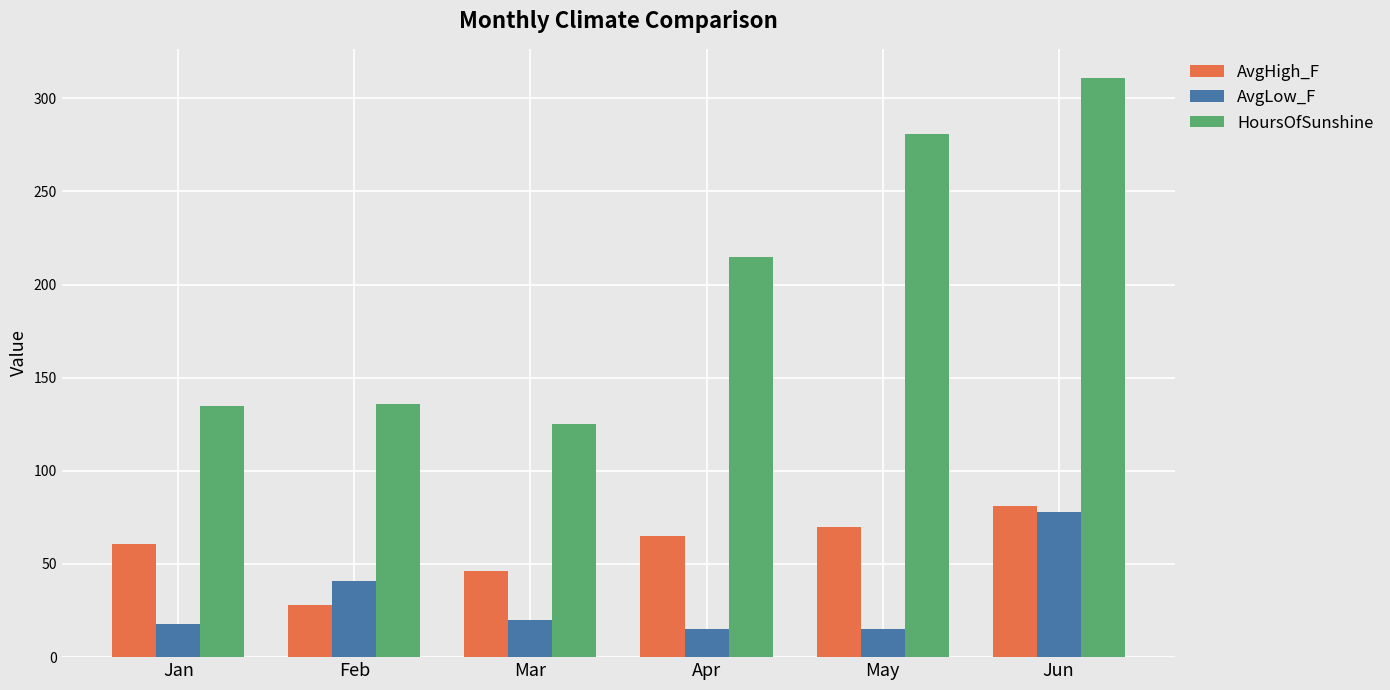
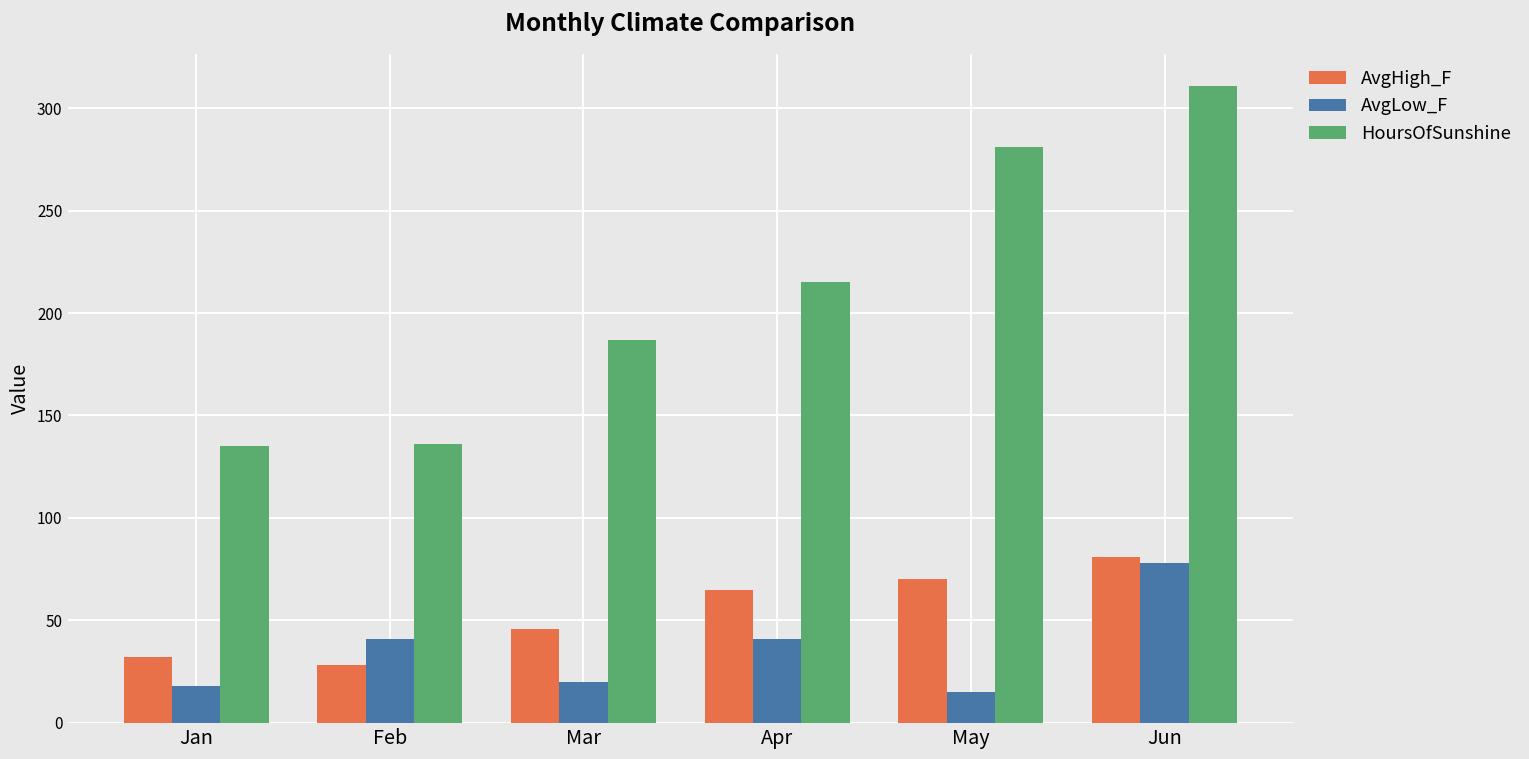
AvgHigh_F, Jan: 61 -> 32
HoursOfSunshine, Mar: 125 -> 187
AvgLow_F, Apr: 15 -> 41
